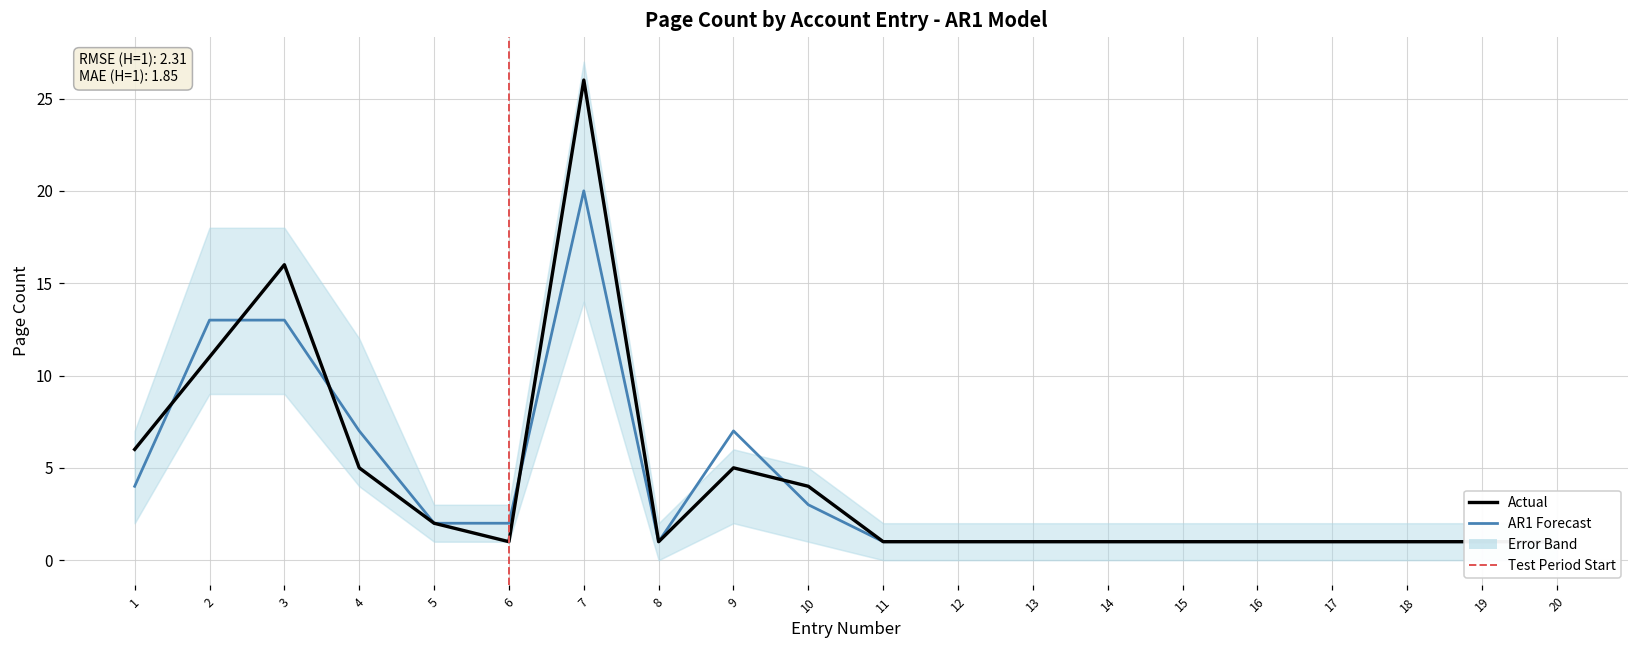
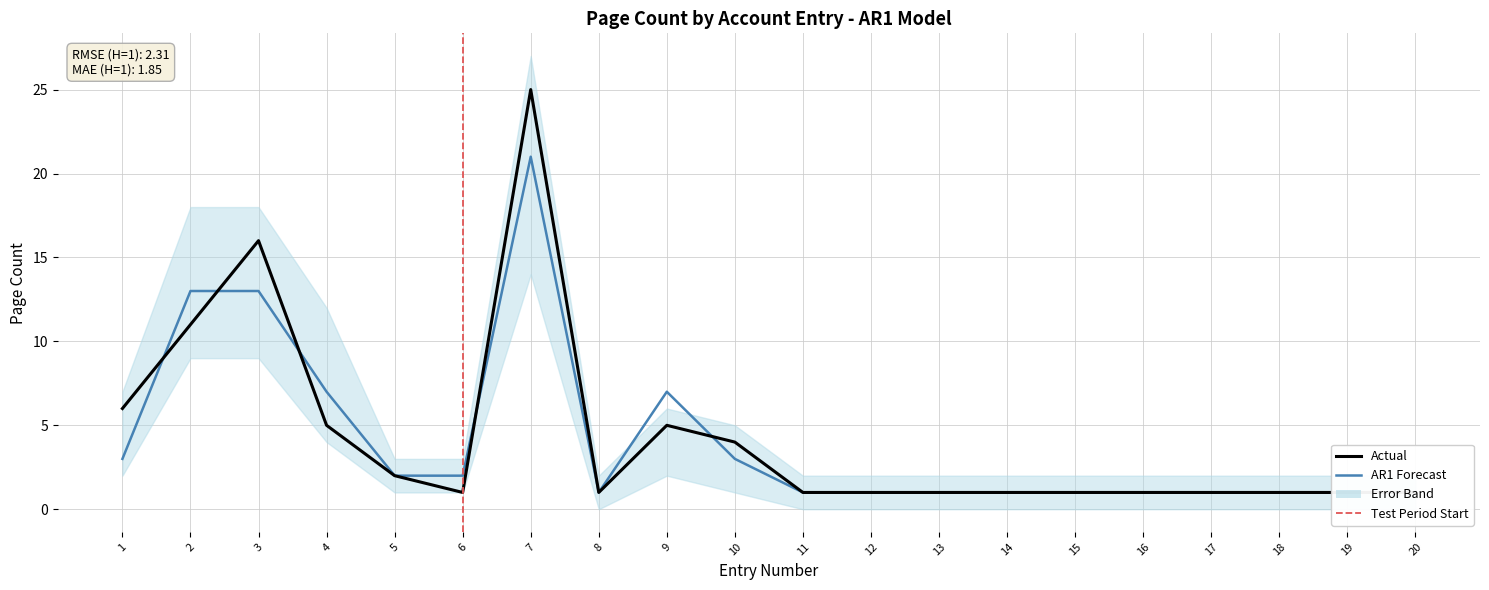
AR1 Forecast, 1: 4 -> 3
Actual, 7: 26 -> 25
AR1 Forecast, 7: 20 -> 21
